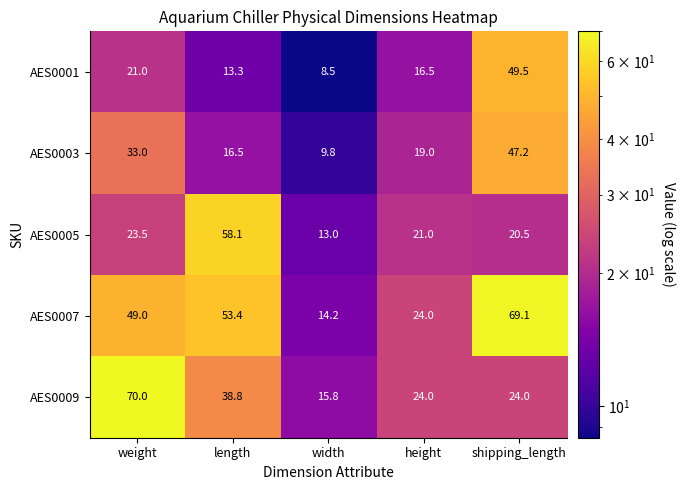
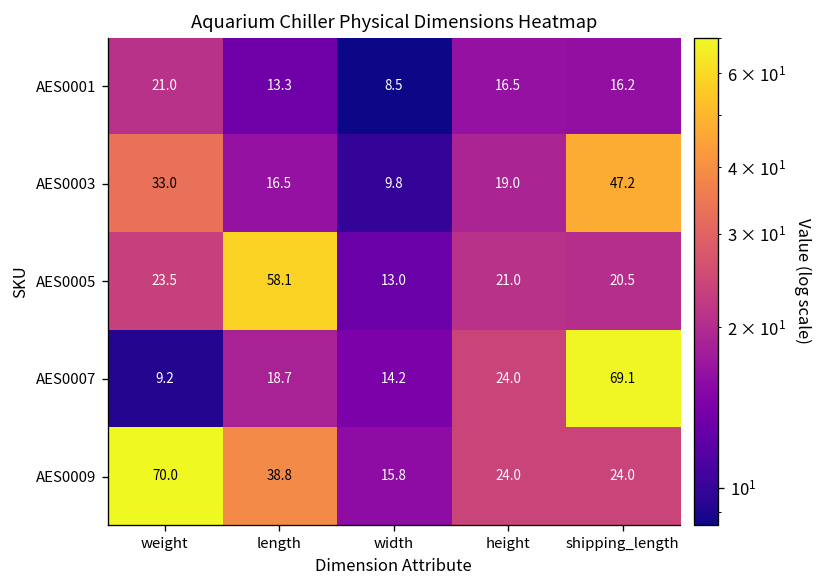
AES0001, shipping_length: 49.5 -> 16.2
AES0007, weight: 49.0 -> 9.2
AES0007, length: 53.4 -> 18.7
